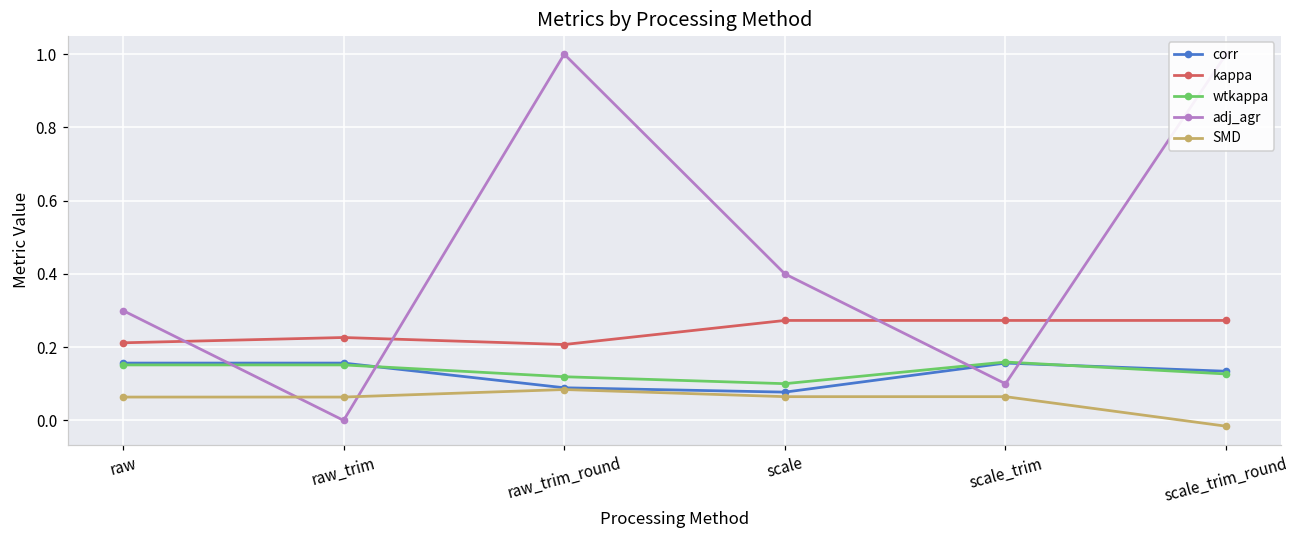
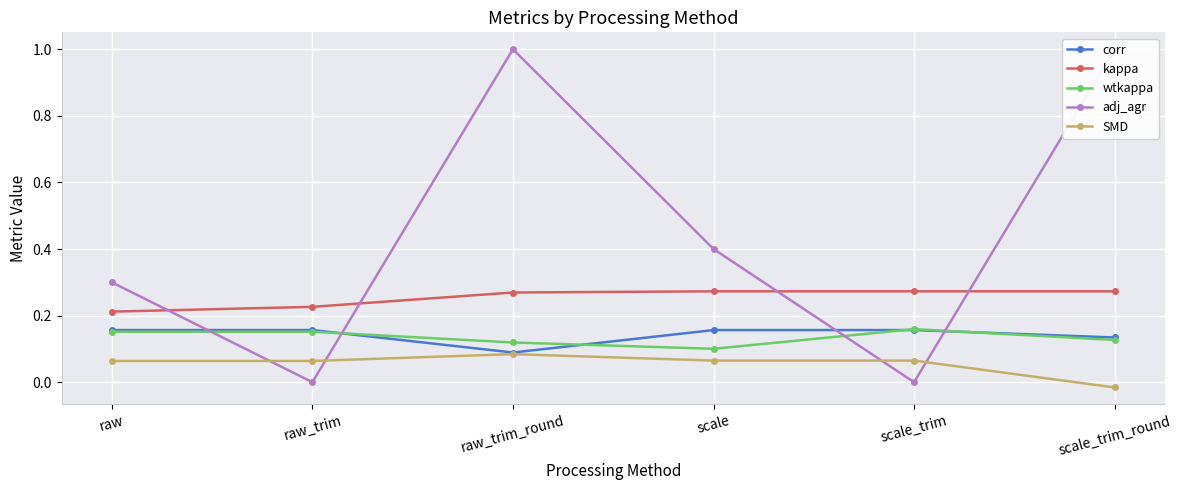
kappa, raw_trim_round: 0.21 -> 0.27
corr, scale: 0.08 -> 0.16
adj_agr, scale_trim: 0.1 -> 0.0
